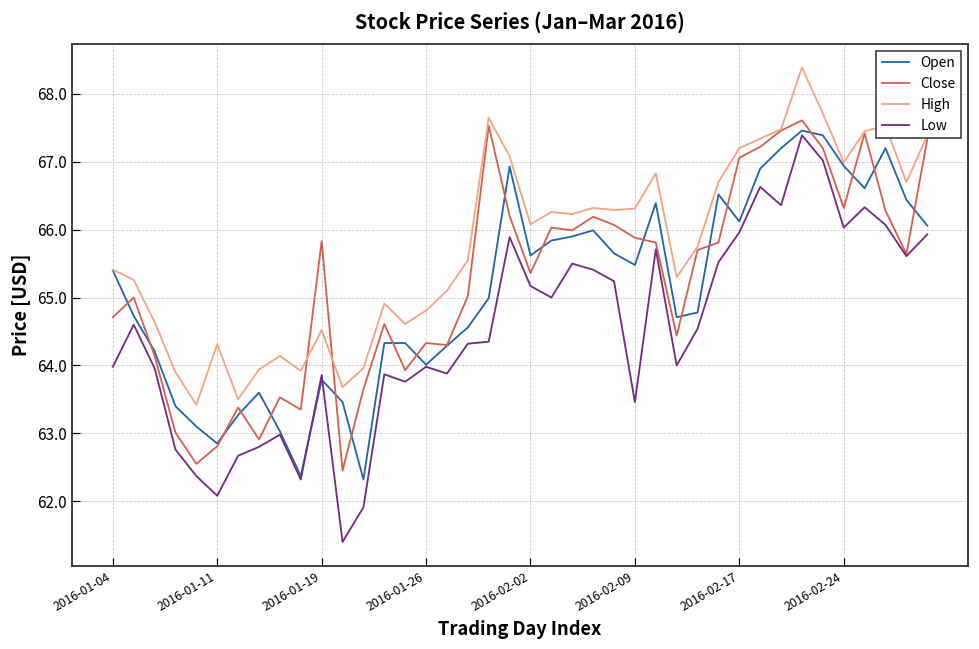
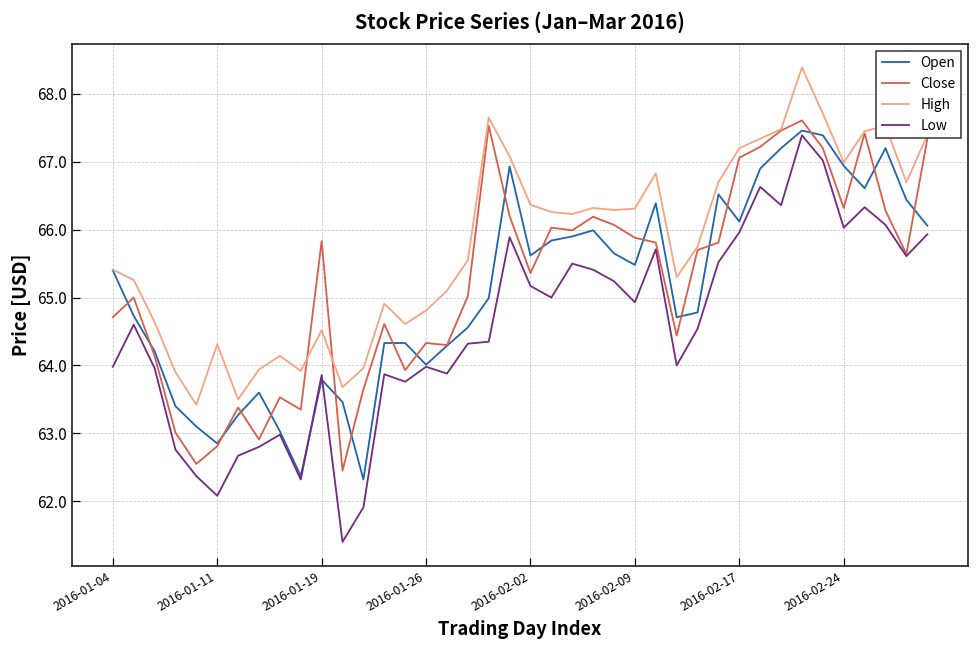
High, 2016-02-02: 66.1 -> 66.4
Low, 2016-02-09: 63.5 -> 64.9
